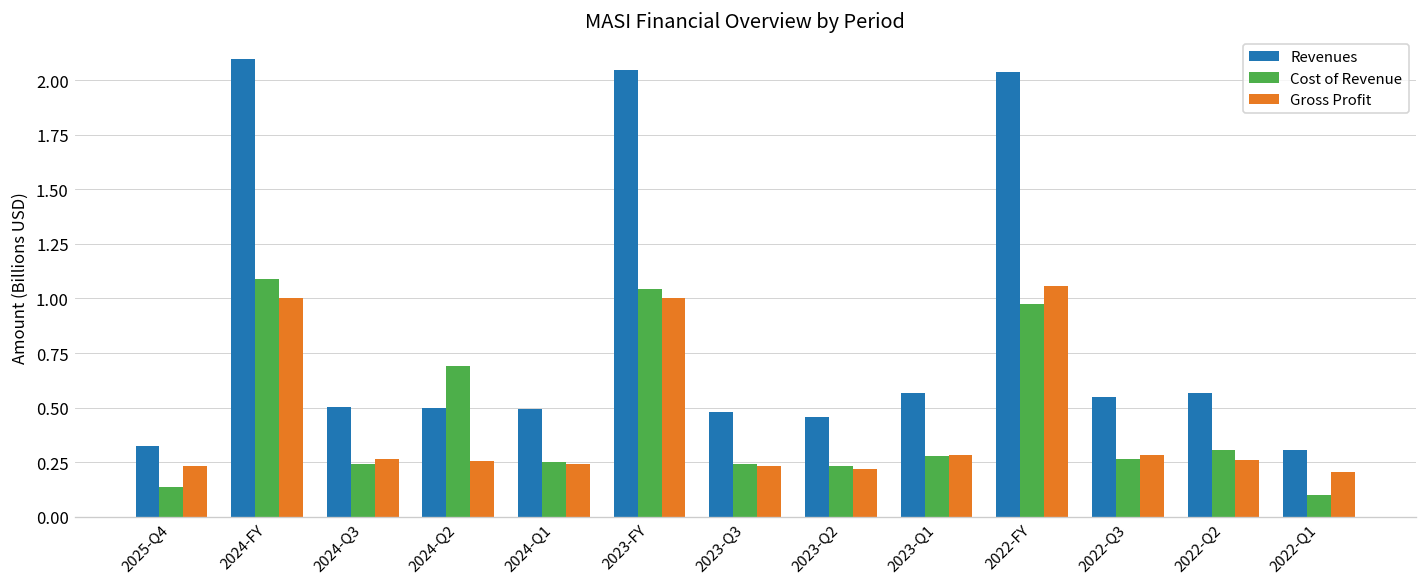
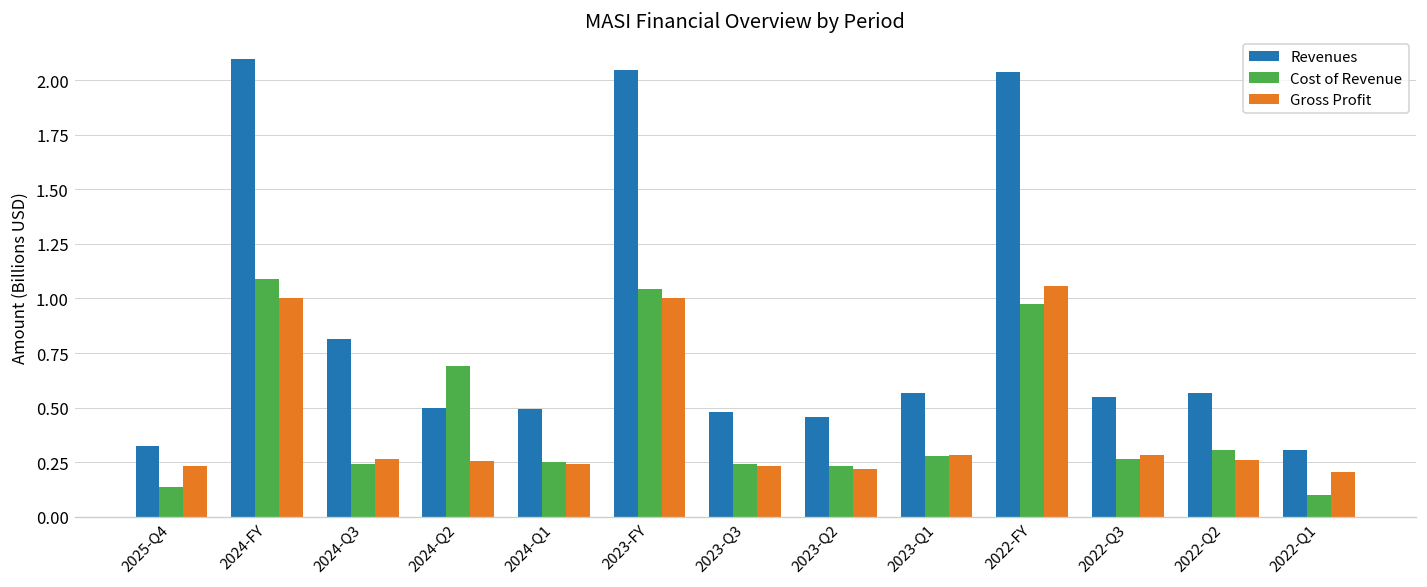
Revenues, 2024-Q3: 0.50 -> 0.81
